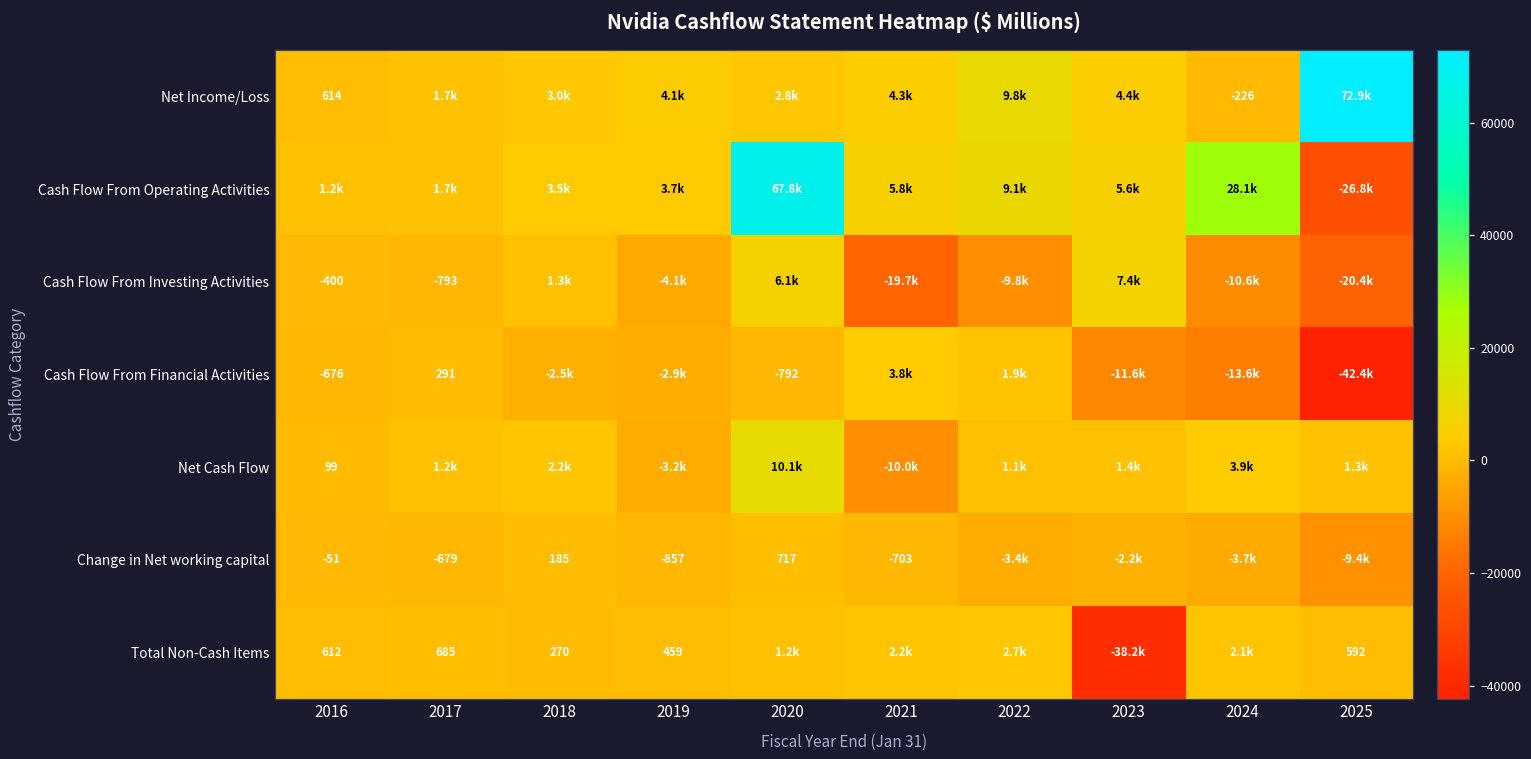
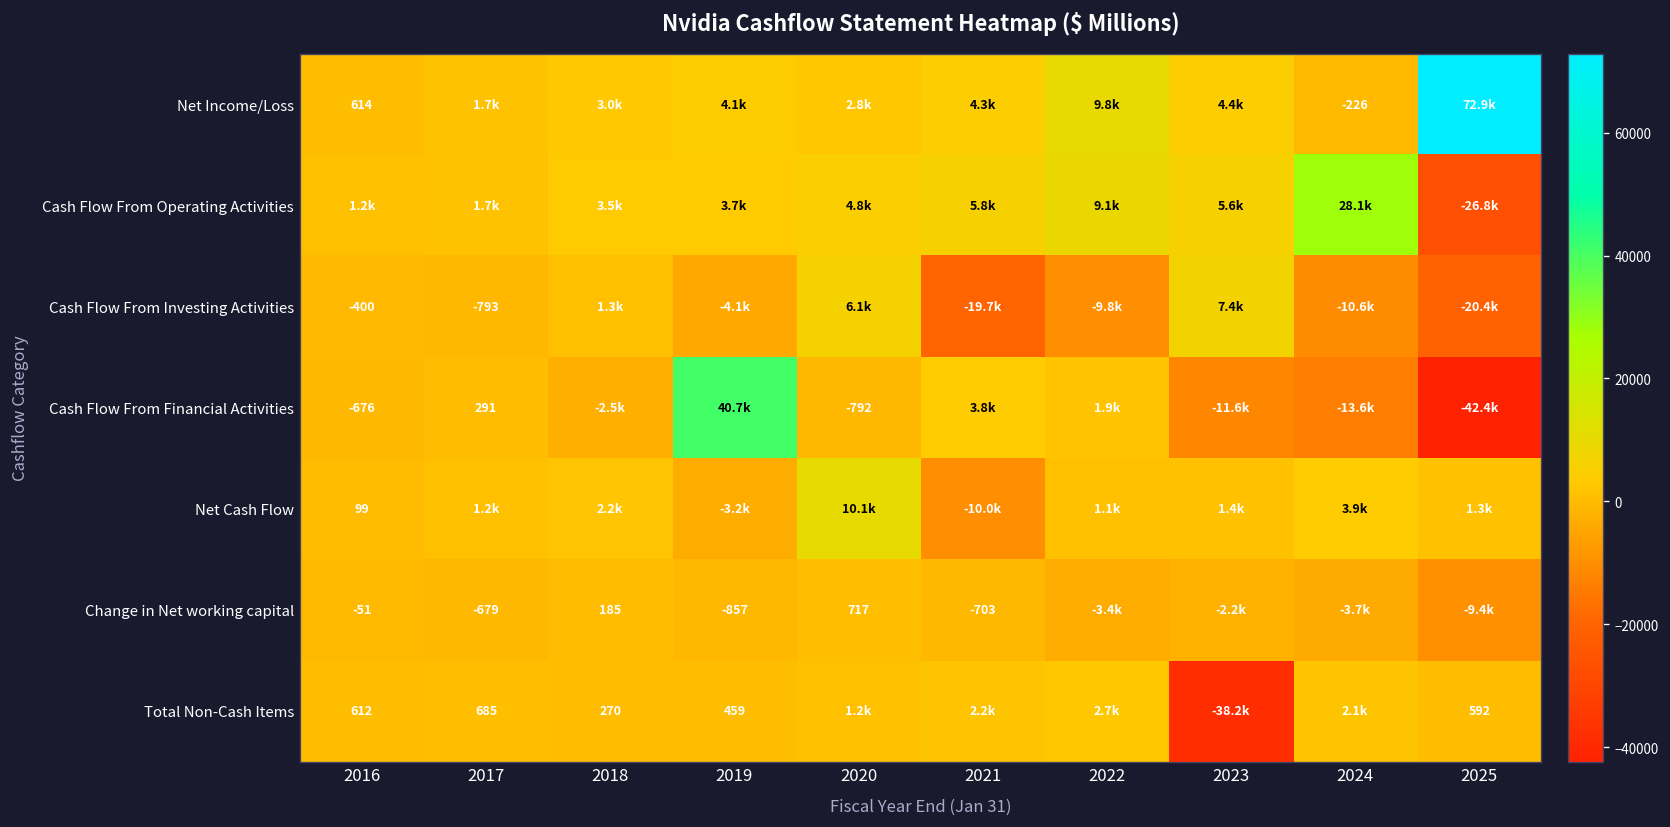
Cash Flow From Operating Activities, 2020: 67.8k -> 4.8k
Cash Flow From Financial Activities, 2019: -2.9k -> 40.7k
